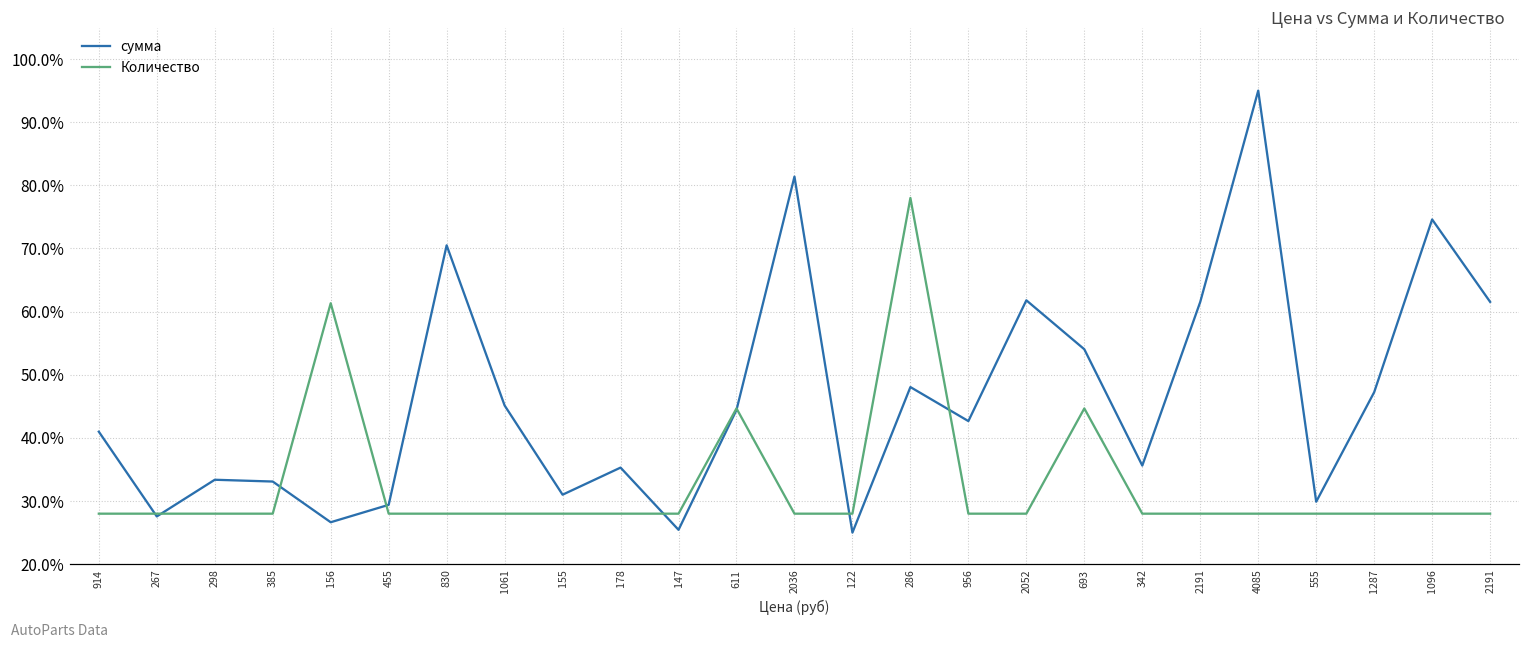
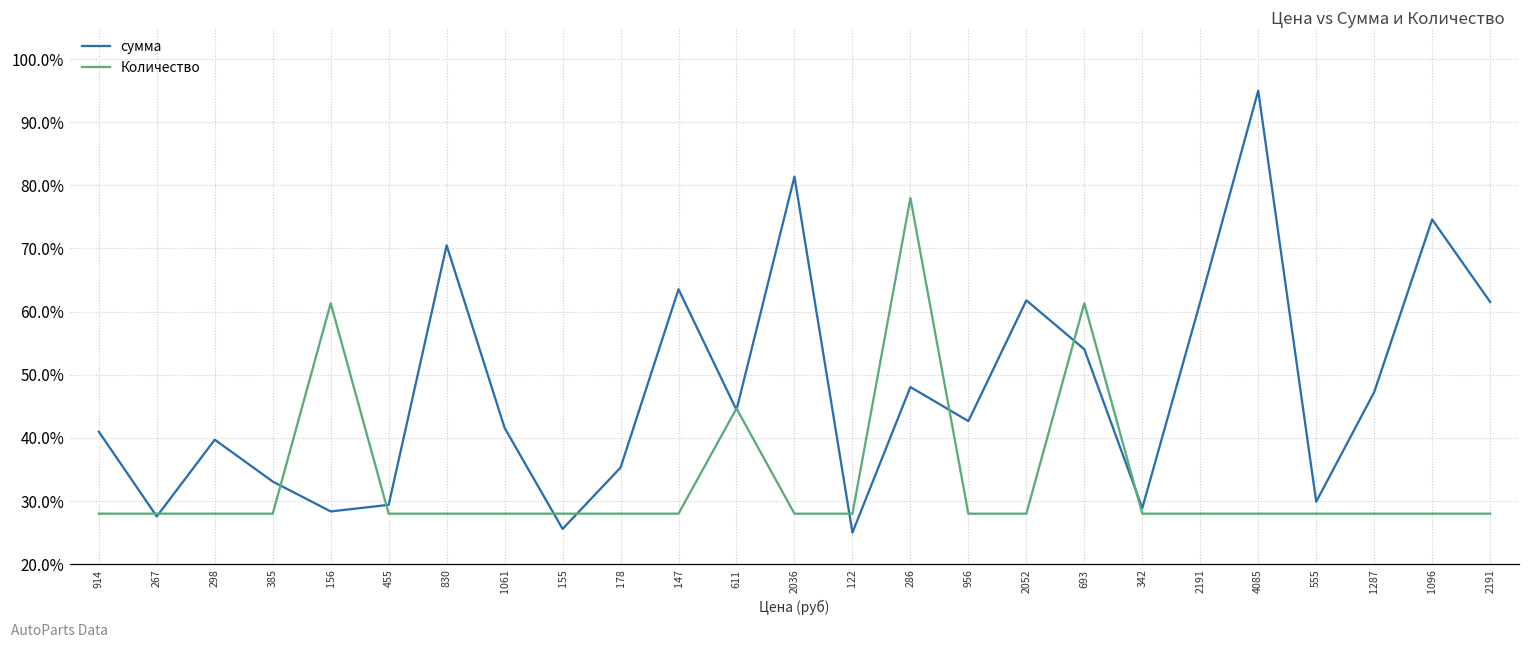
сумма, 298: 33% -> 40%
сумма, 156: 27% -> 28%
сумма, 1061: 45% -> 42%
сумма, 155: 31% -> 26%
сумма, 147: 25% -> 64%
Количество, 693: 45% -> 61%
сумма, 342: 36% -> 29%
